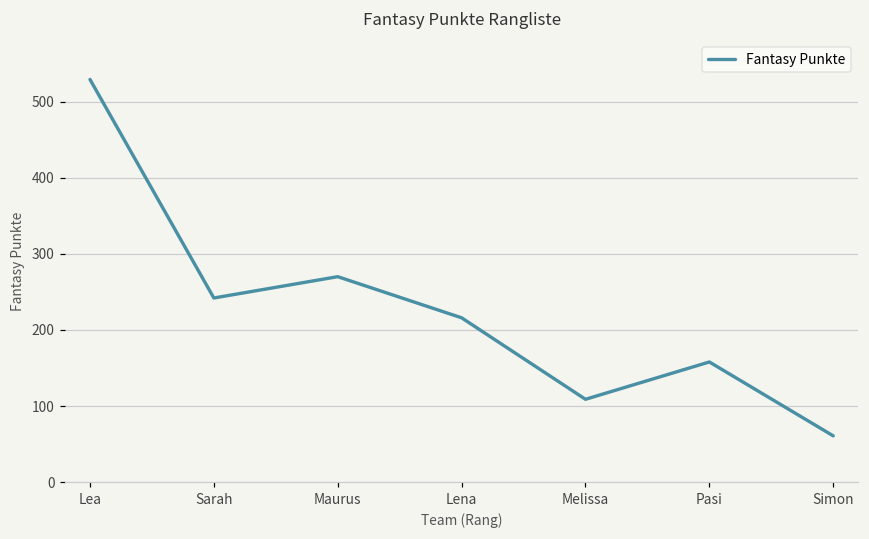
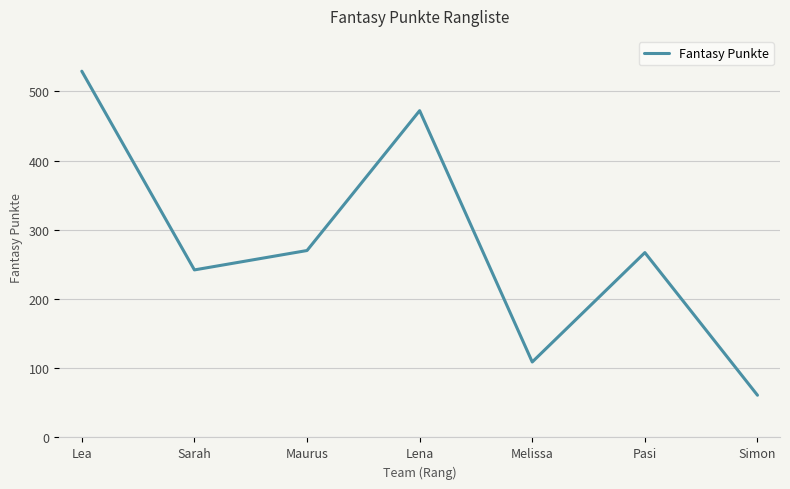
Lena: 220 -> 470
Pasi: 160 -> 270
